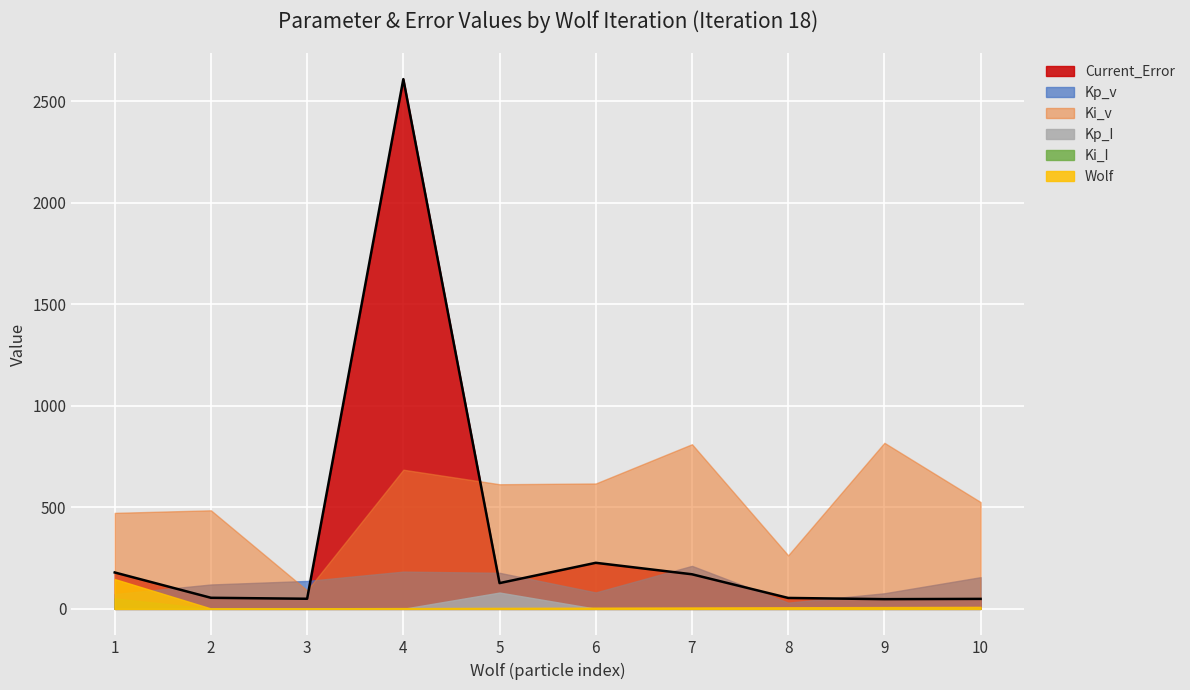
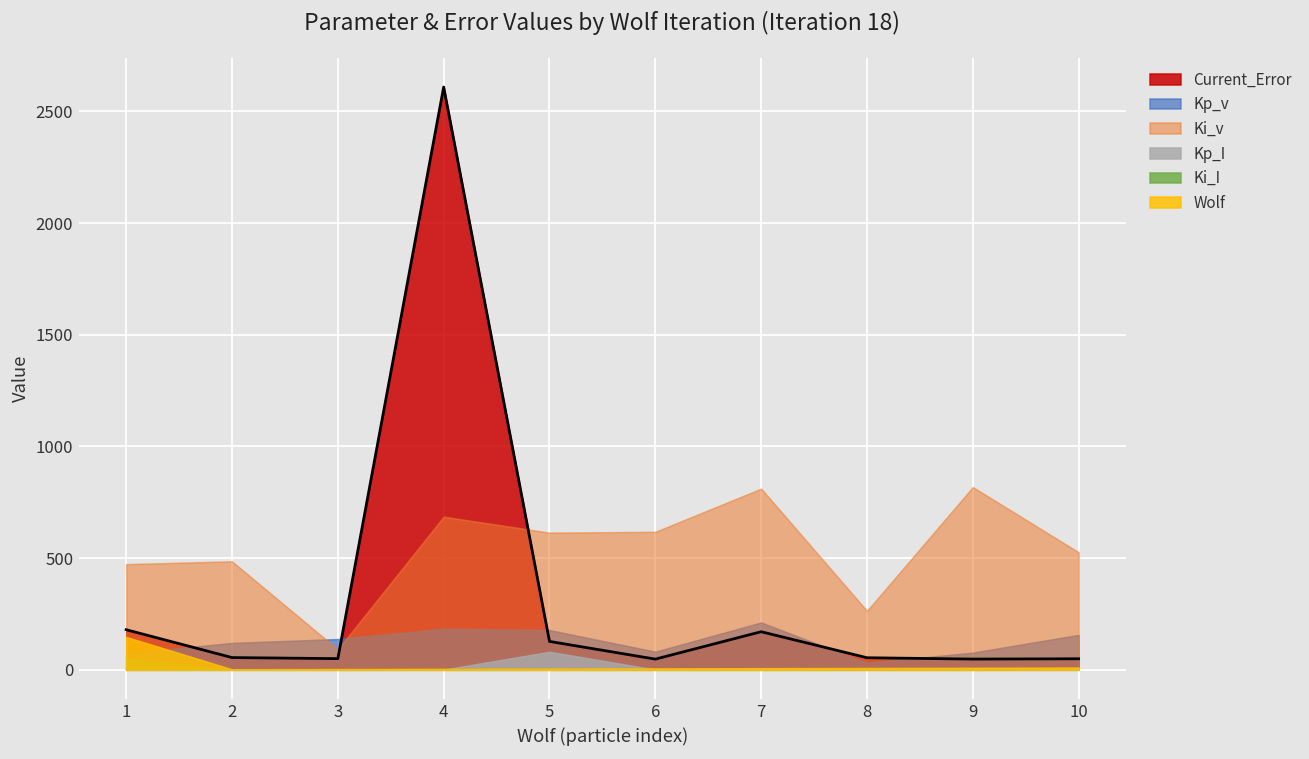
Current_Error, 6: 230 -> 50
